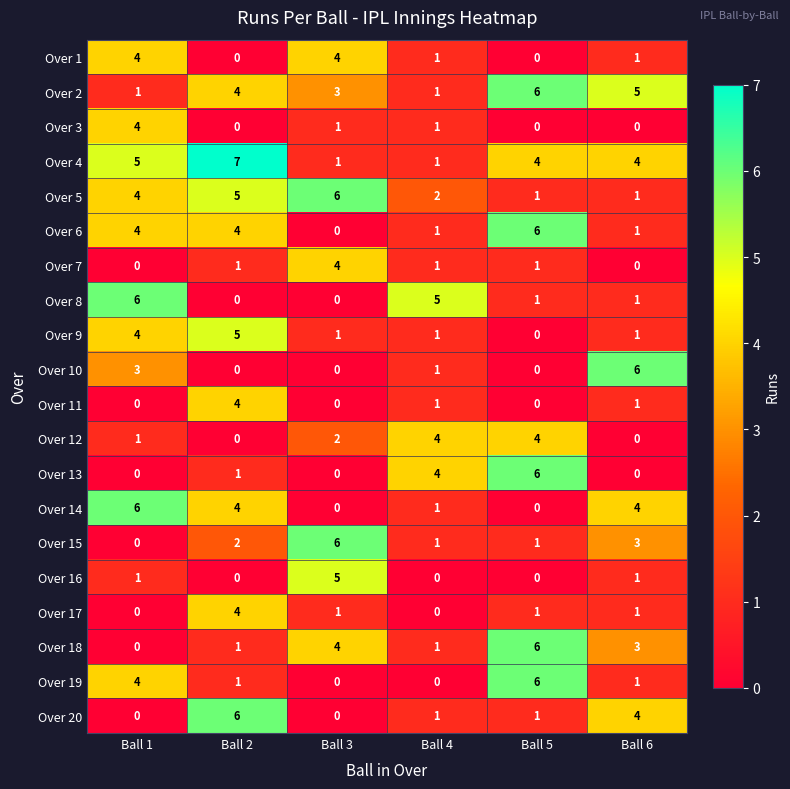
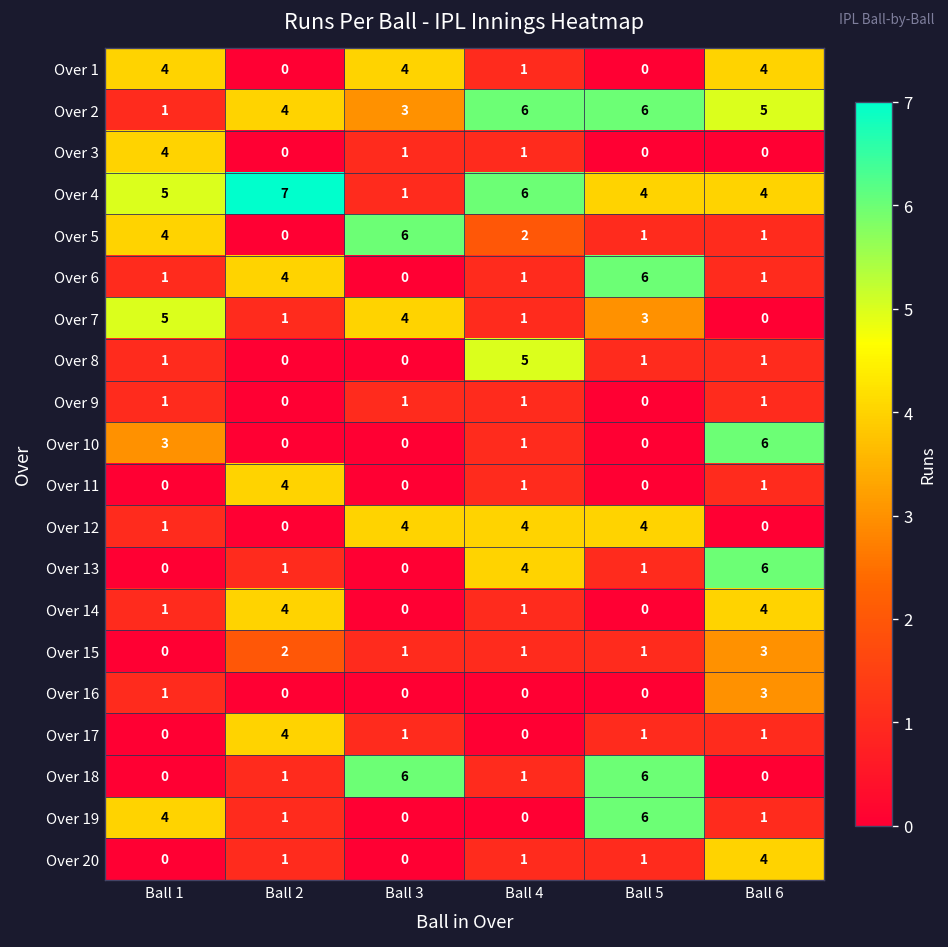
Over 1, Ball 6: 1 -> 4
Over 2, Ball 4: 1 -> 6
Over 4, Ball 4: 1 -> 6
Over 5, Ball 2: 5 -> 0
Over 6, Ball 1: 4 -> 1
Over 7, Ball 1: 0 -> 5
Over 7, Ball 5: 1 -> 3
Over 8, Ball 1: 6 -> 1
Over 9, Ball 1: 4 -> 1
Over 9, Ball 2: 5 -> 0
Over 12, Ball 3: 2 -> 4
Over 13, Ball 5: 6 -> 1
Over 13, Ball 6: 0 -> 6
Over 14, Ball 1: 6 -> 1
Over 15, Ball 3: 6 -> 1
Over 16, Ball 3: 5 -> 0
Over 16, Ball 6: 1 -> 3
Over 18, Ball 3: 4 -> 6
Over 18, Ball 6: 3 -> 0
Over 20, Ball 2: 6 -> 1
